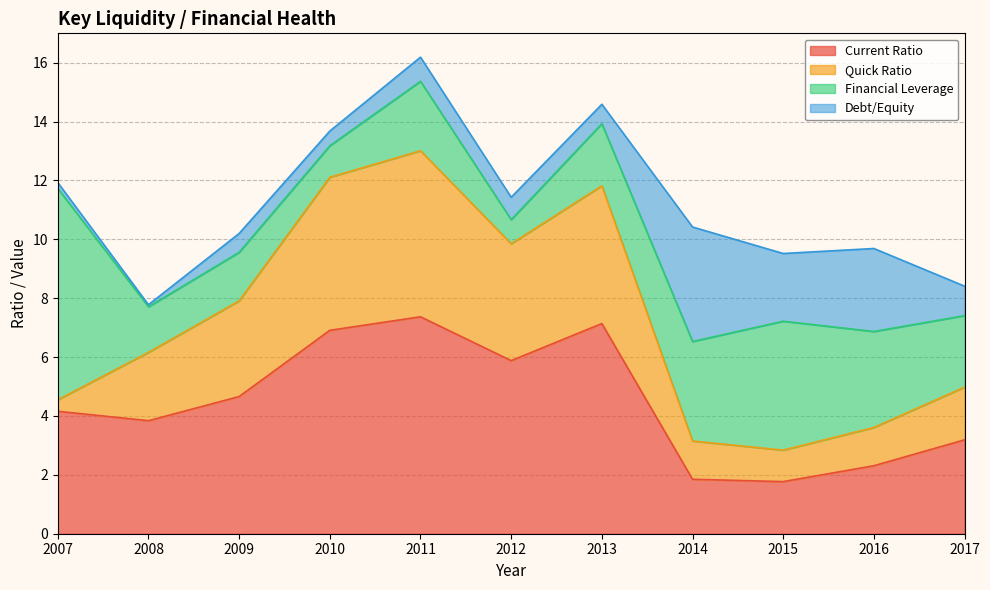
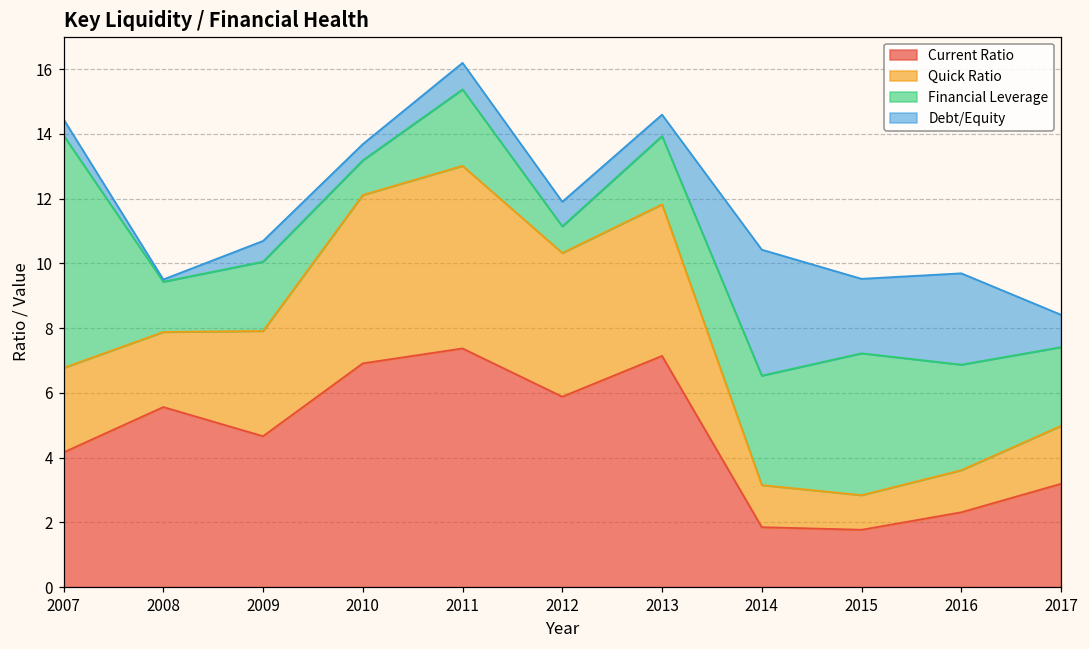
Quick Ratio, 2007: 0.4 -> 2.6
Debt/Equity, 2007: 0.2 -> 0.5
Current Ratio, 2008: 3.8 -> 5.6
Financial Leverage, 2009: 1.7 -> 2.1
Quick Ratio, 2012: 4.0 -> 4.4
